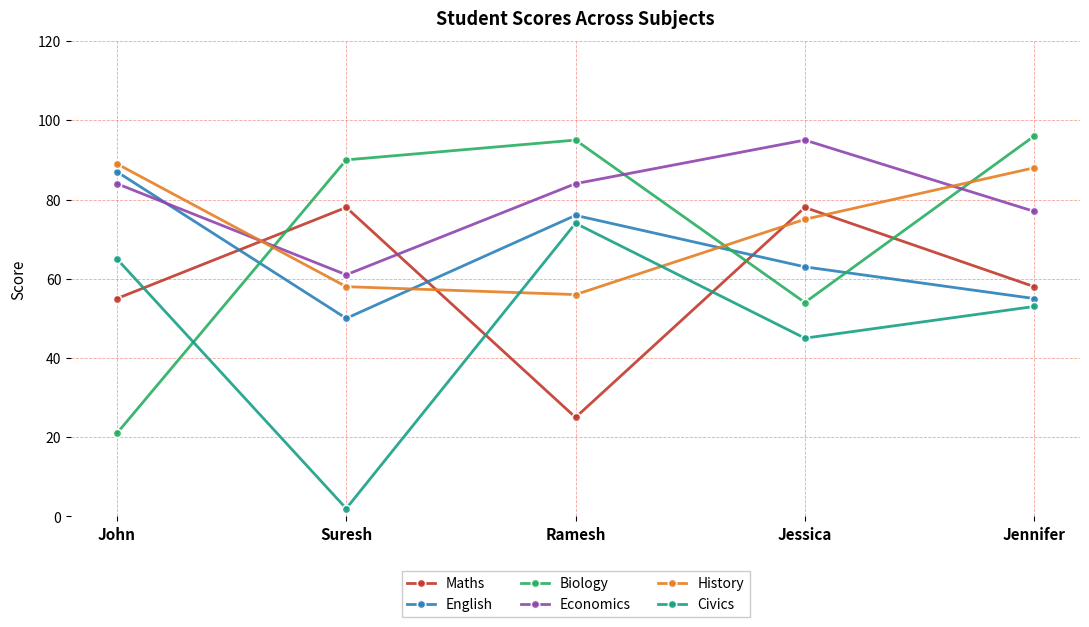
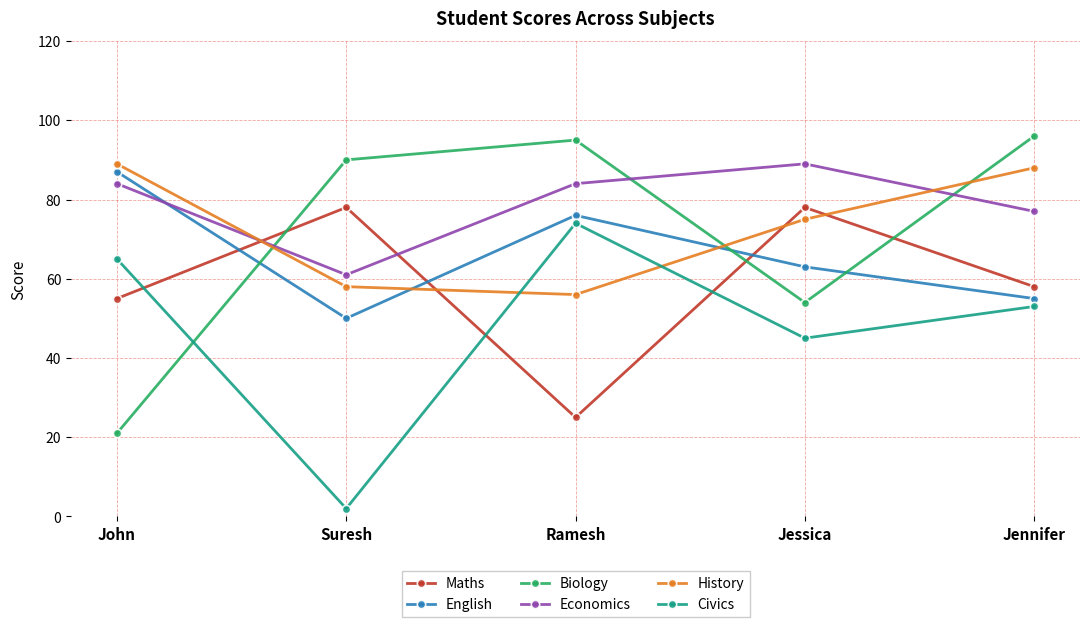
Economics, Jessica: 95 -> 89
